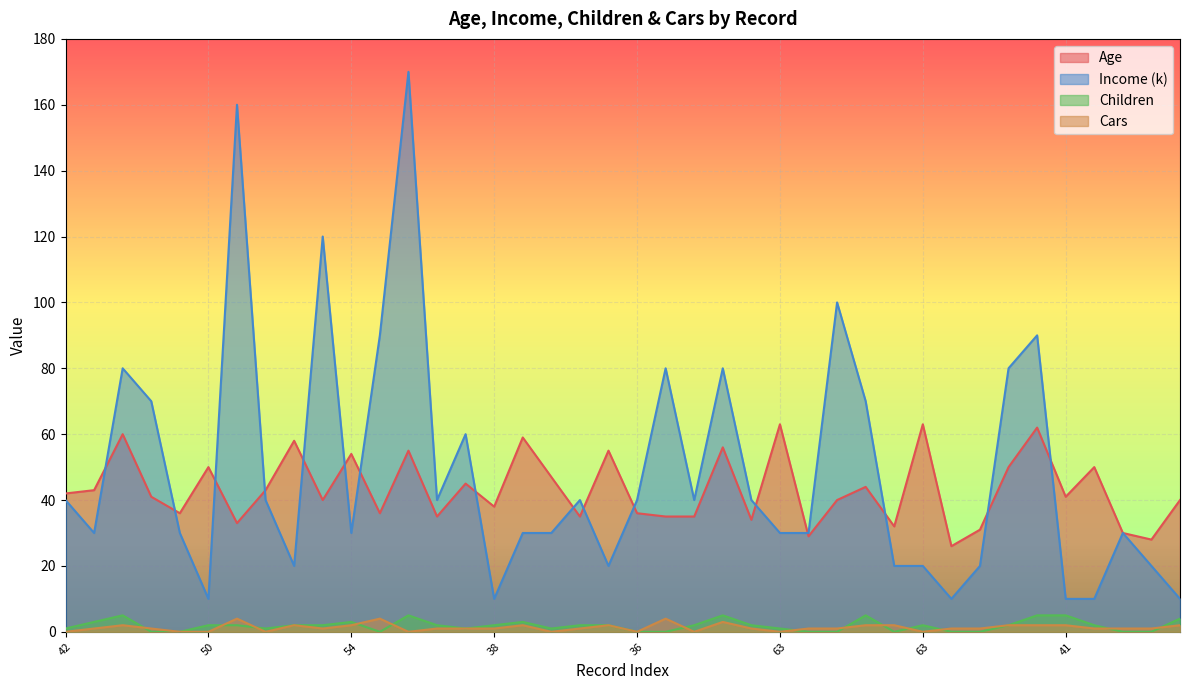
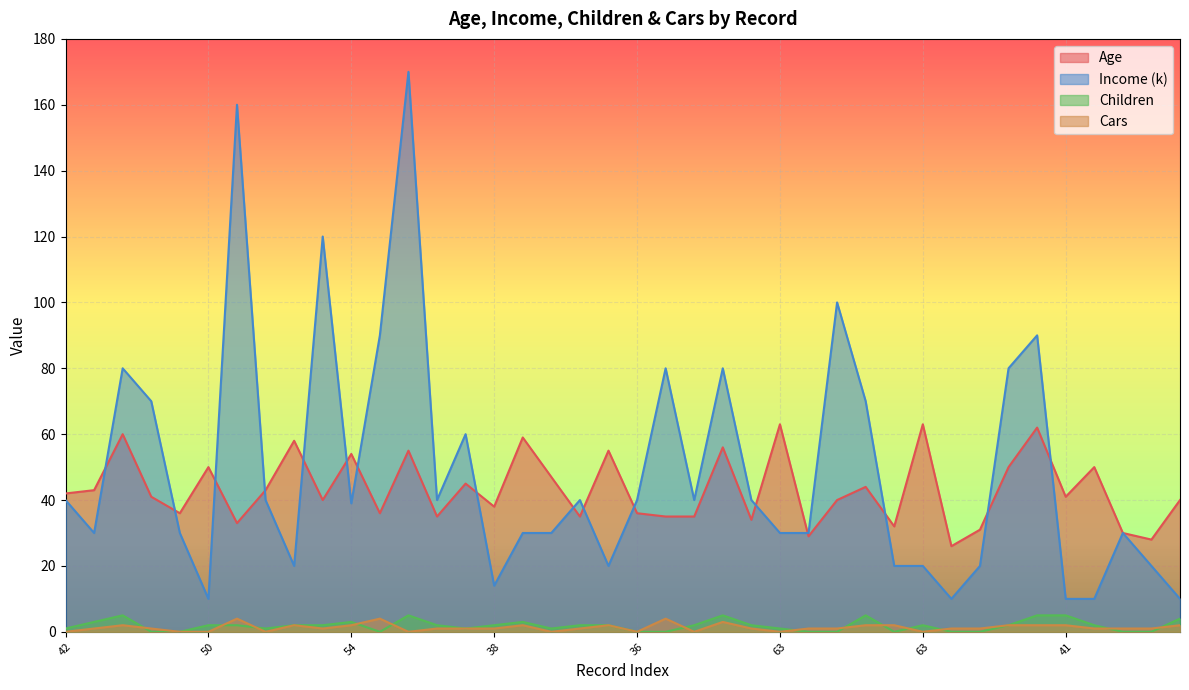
Income (k), 54: 30 -> 39
Income (k), 38: 10 -> 14
